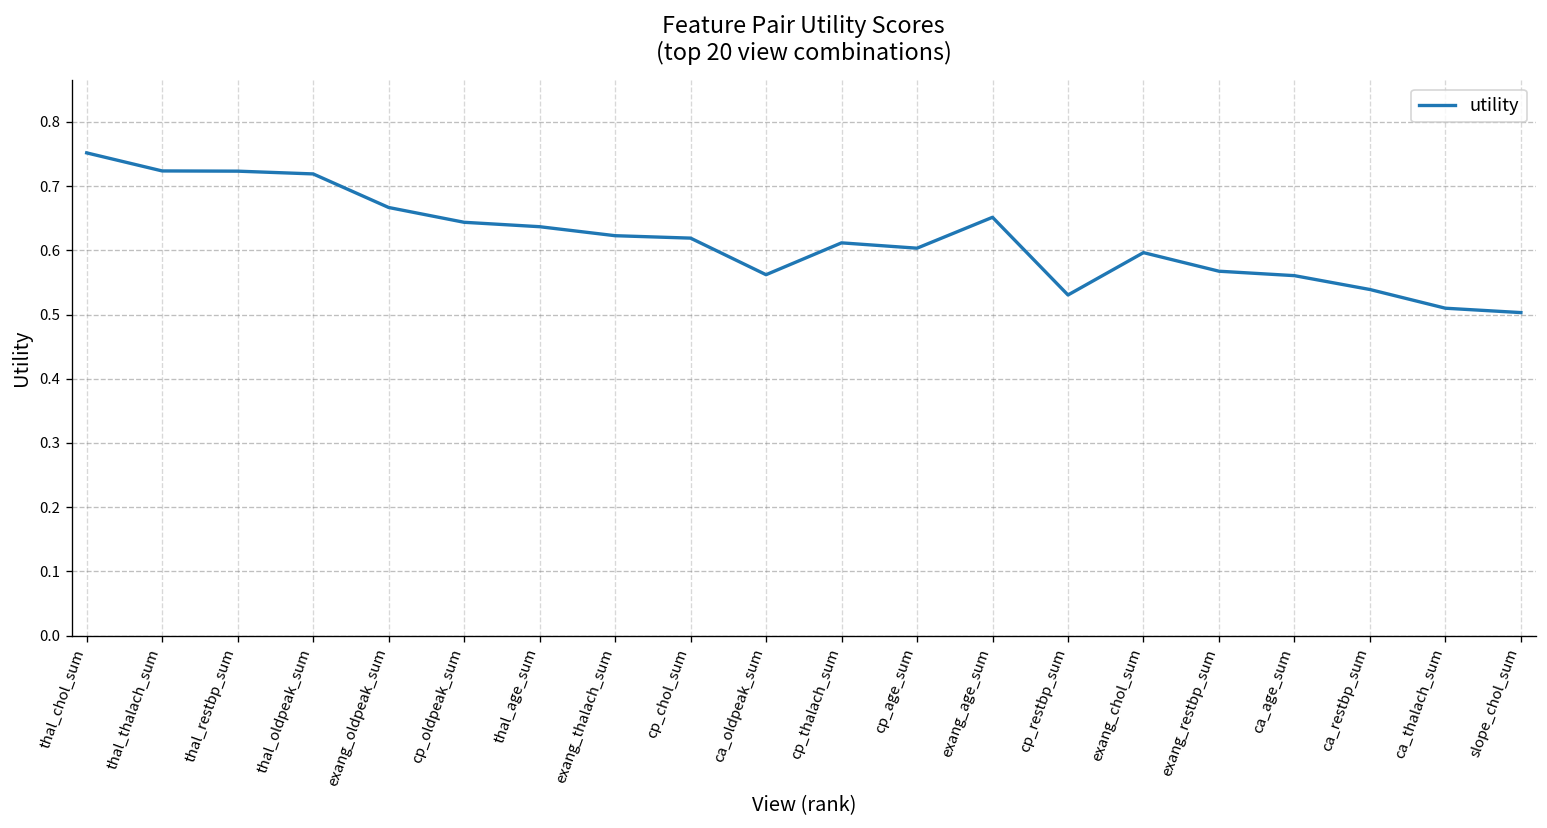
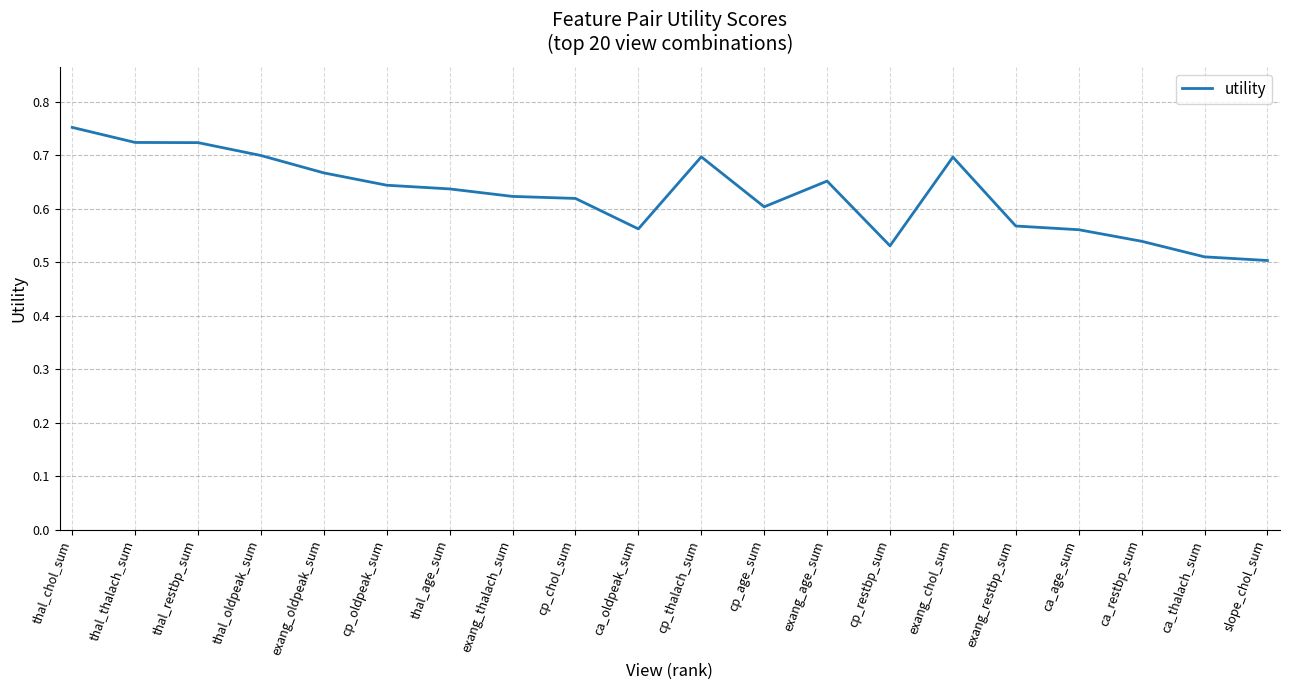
thal_oldpeak_sum: 0.72 -> 0.70
cp_thalach_sum: 0.61 -> 0.70
exang_chol_sum: 0.60 -> 0.70
